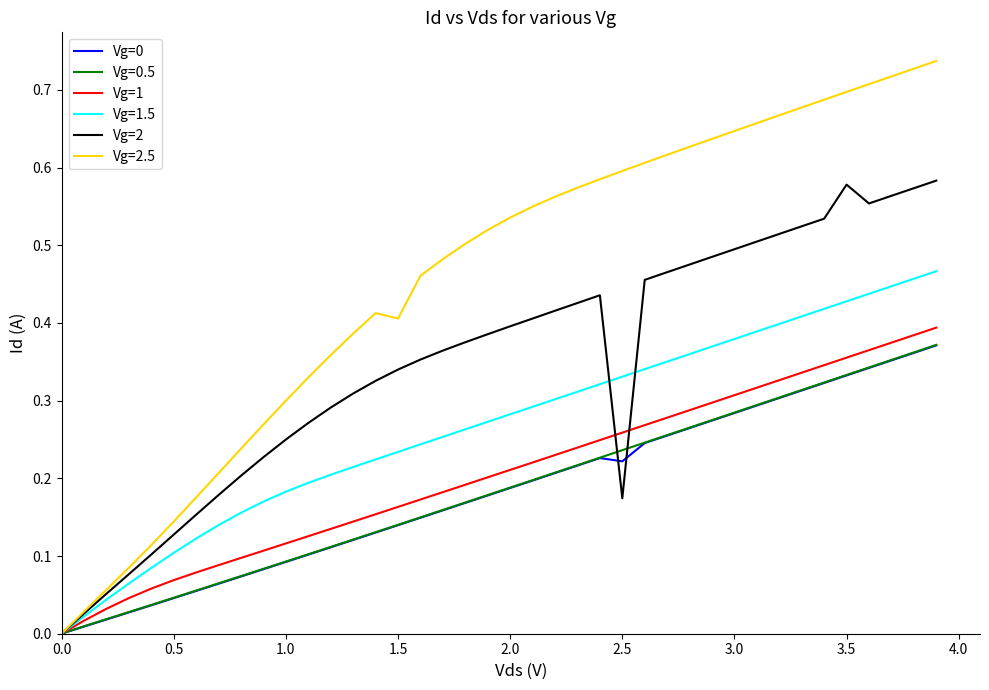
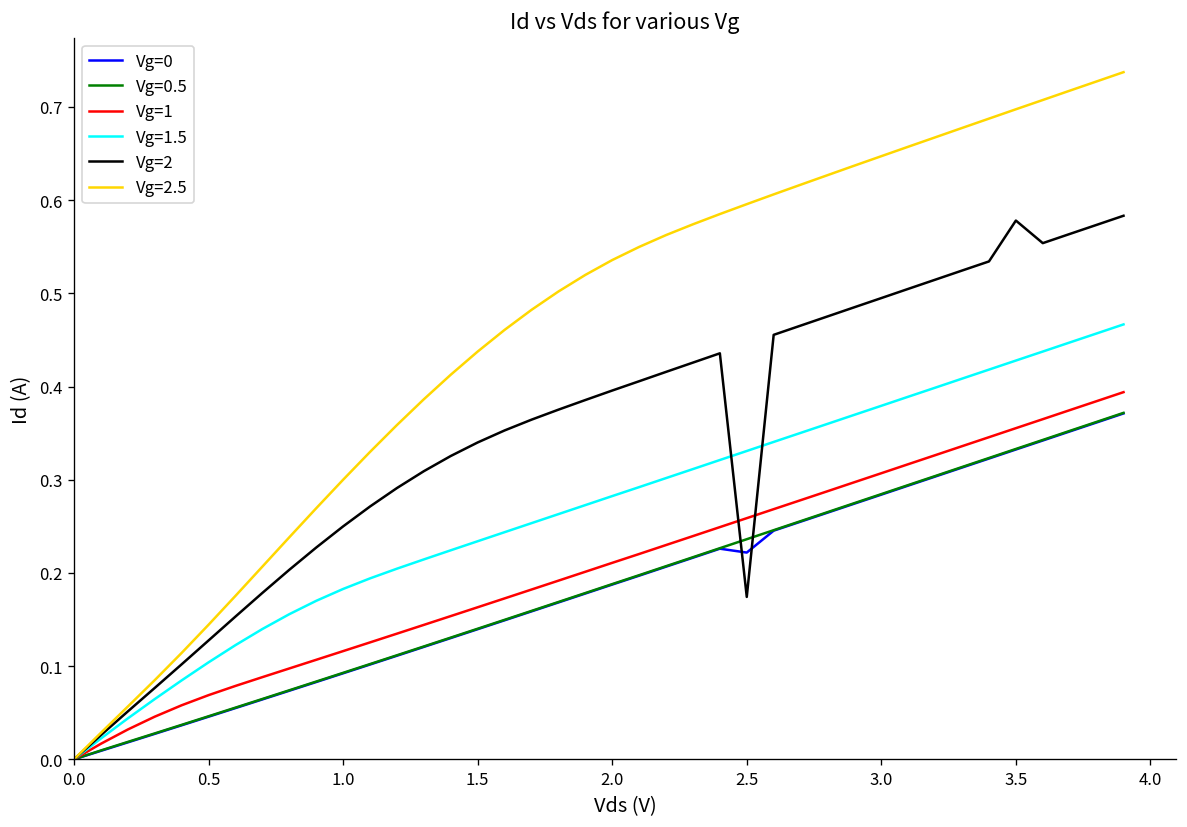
Vg=2.5, 1.5: 0.41 -> 0.44
